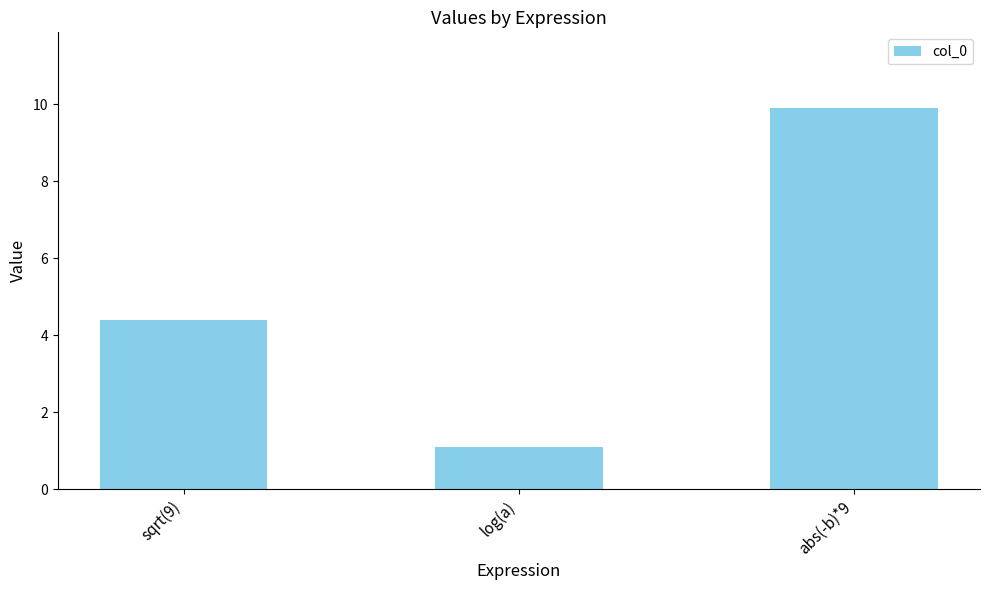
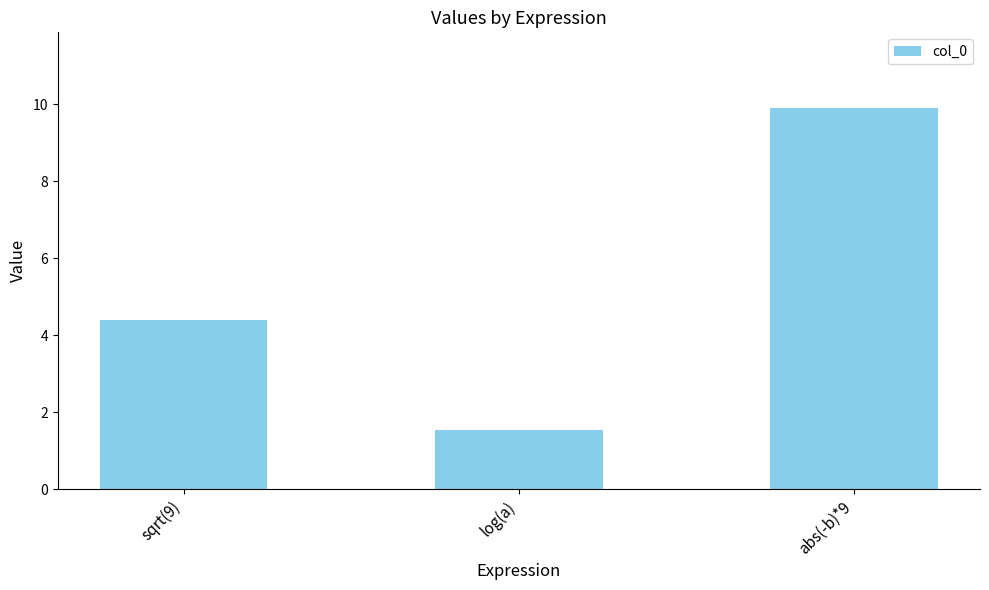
log(a): 1.1 -> 1.5
